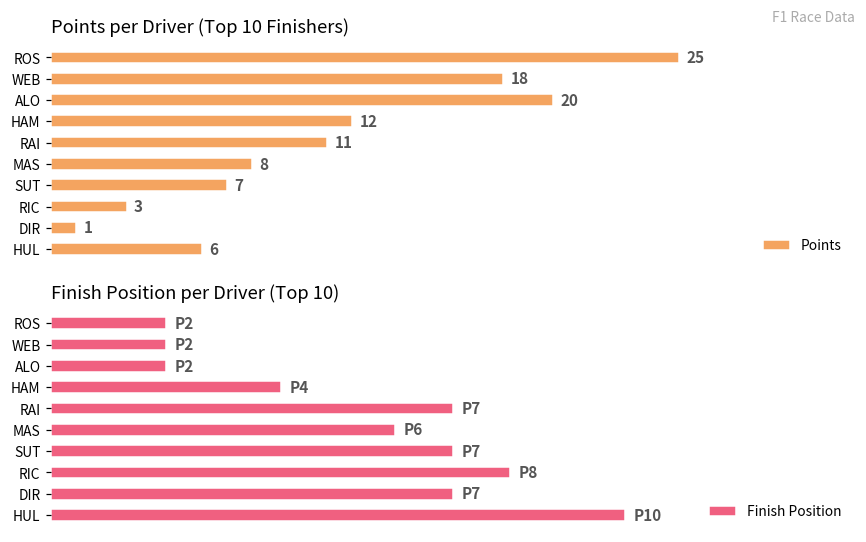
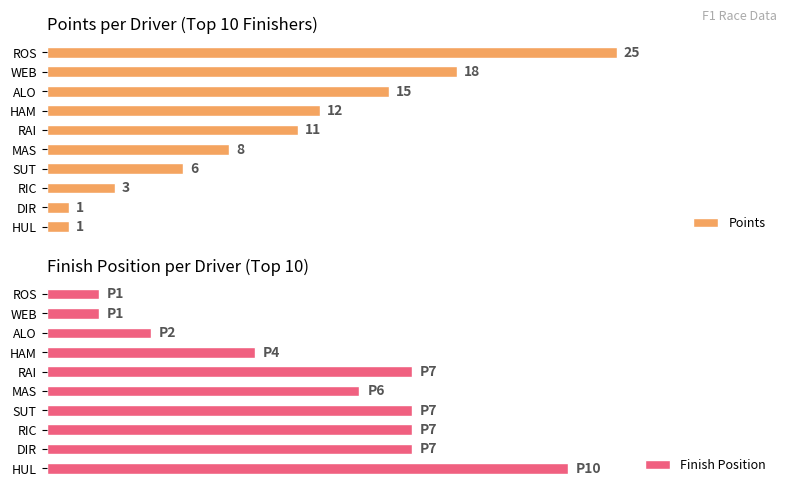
Points per Driver (Top 10 Finishers), ALO: 20 -> 15
Points per Driver (Top 10 Finishers), SUT: 7 -> 6
Points per Driver (Top 10 Finishers), HUL: 6 -> 1
Finish Position per Driver (Top 10), ROS: 2 -> 1
Finish Position per Driver (Top 10), WEB: 2 -> 1
Finish Position per Driver (Top 10), RIC: 8 -> 7
